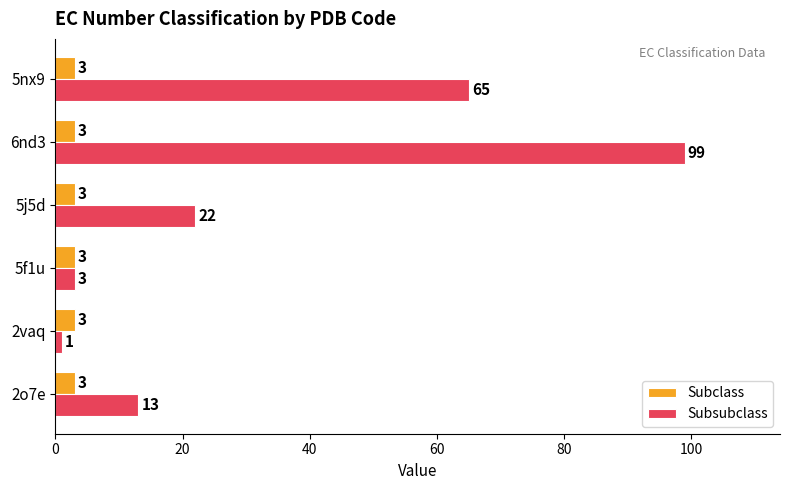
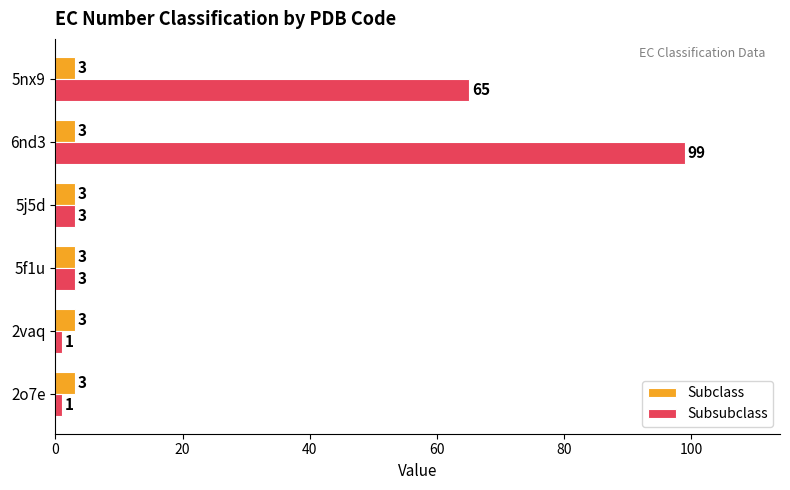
Subsubclass, 5j5d: 22 -> 3
Subsubclass, 2o7e: 13 -> 1
